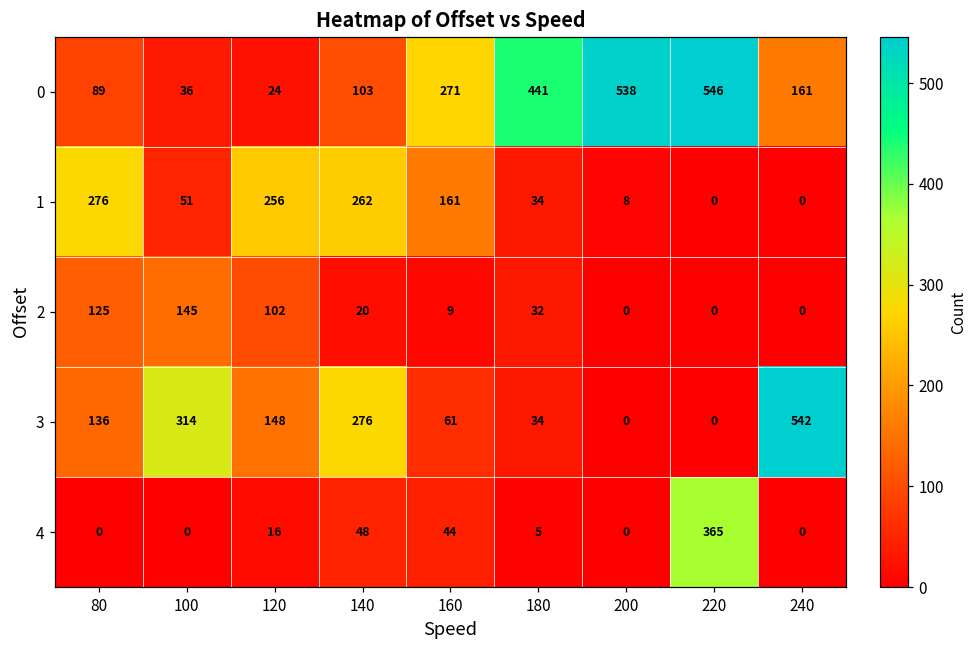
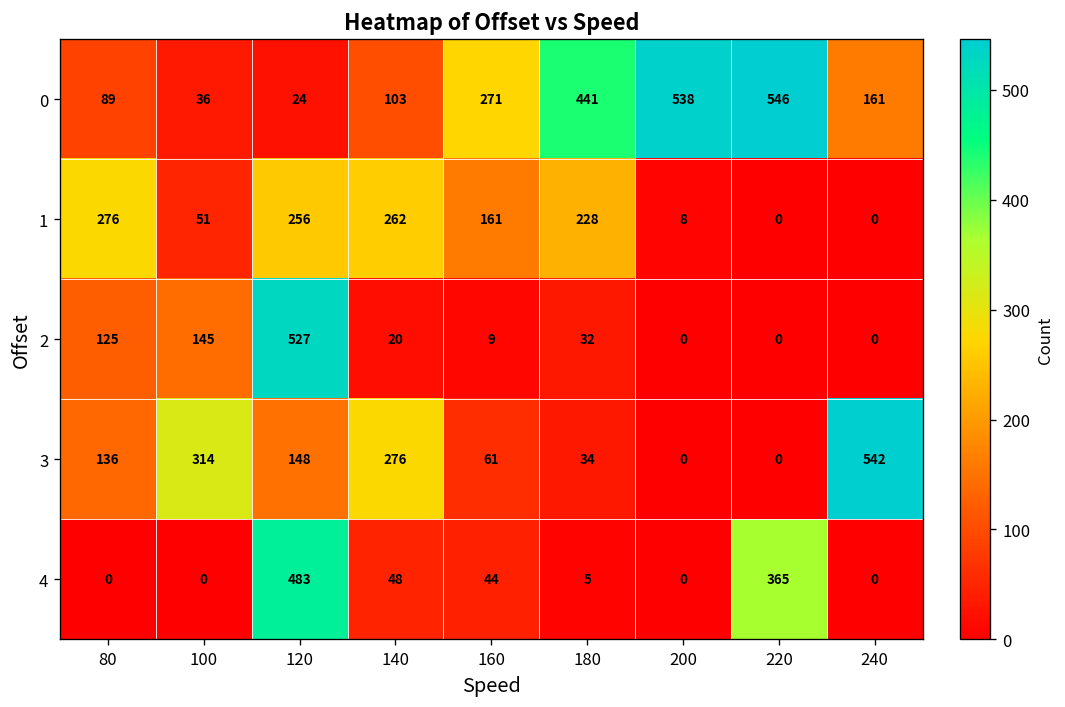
1, 180: 34 -> 228
2, 120: 102 -> 527
4, 120: 16 -> 483
